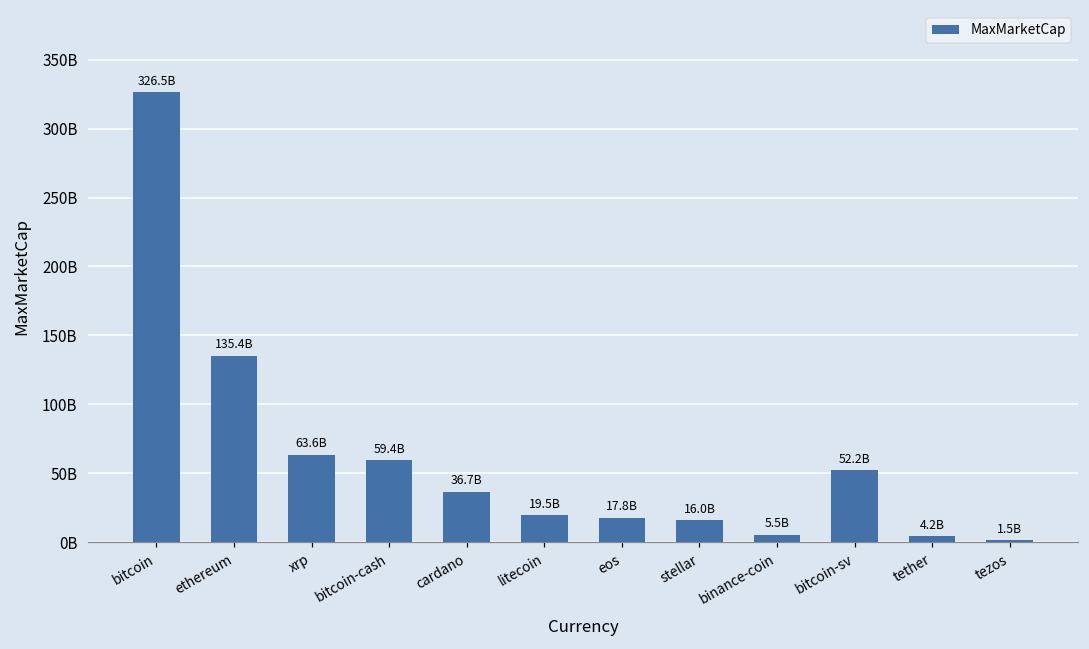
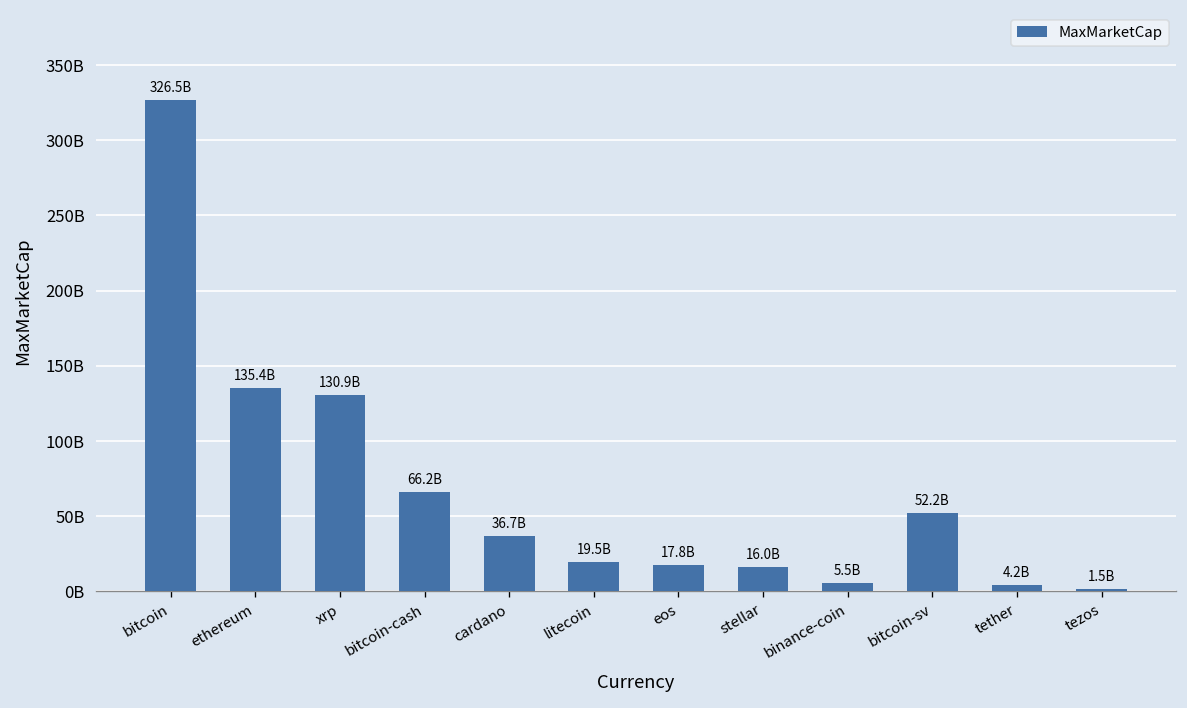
xrp: 63.6B -> 130.9B
bitcoin-cash: 59.4B -> 66.2B
